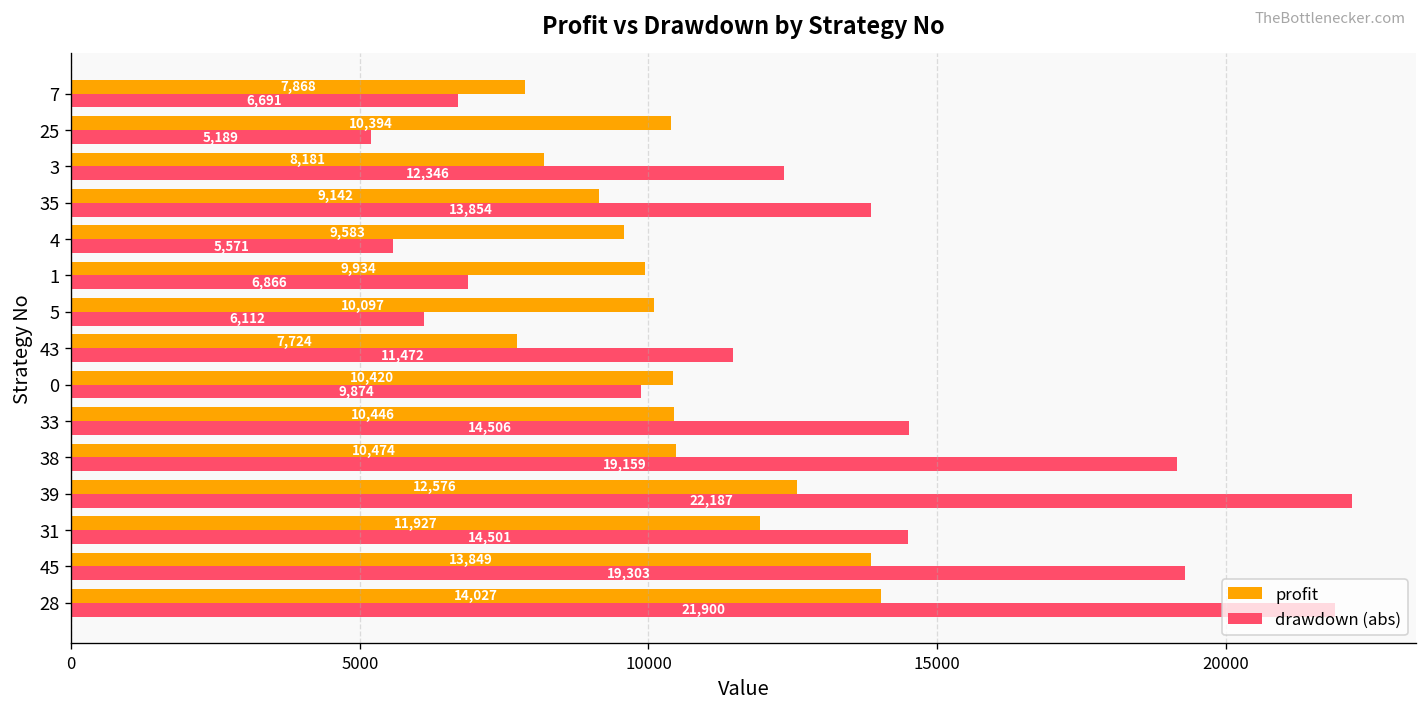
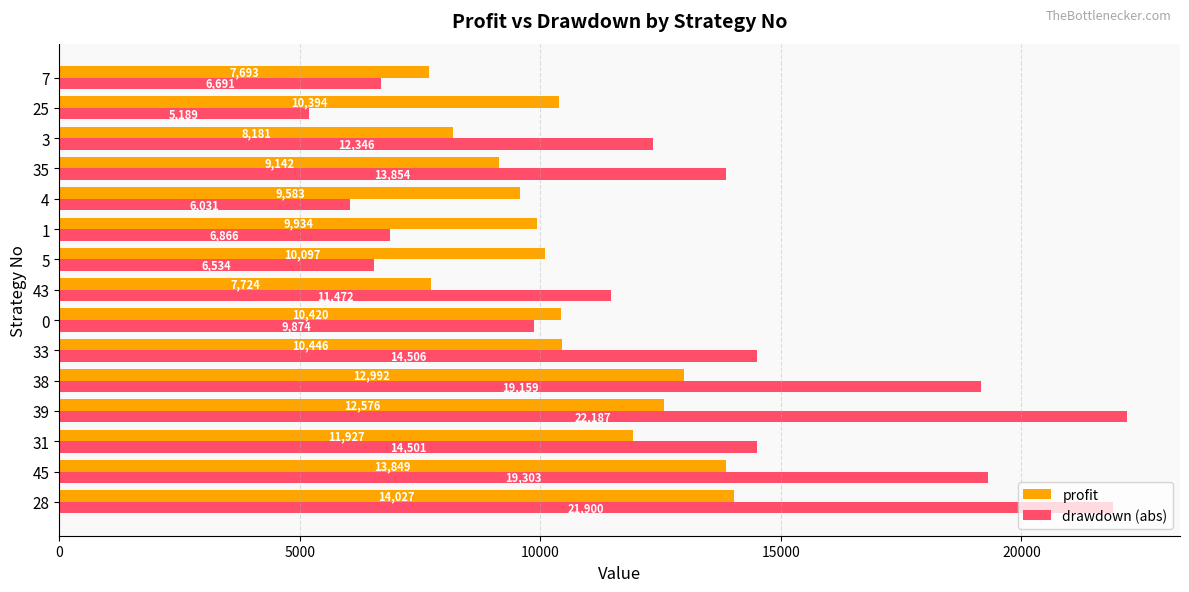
profit, 7: 7,868 -> 7,693
drawdown (abs), 4: 5,571 -> 6,031
drawdown (abs), 5: 6,112 -> 6,534
profit, 38: 10,474 -> 12,992
